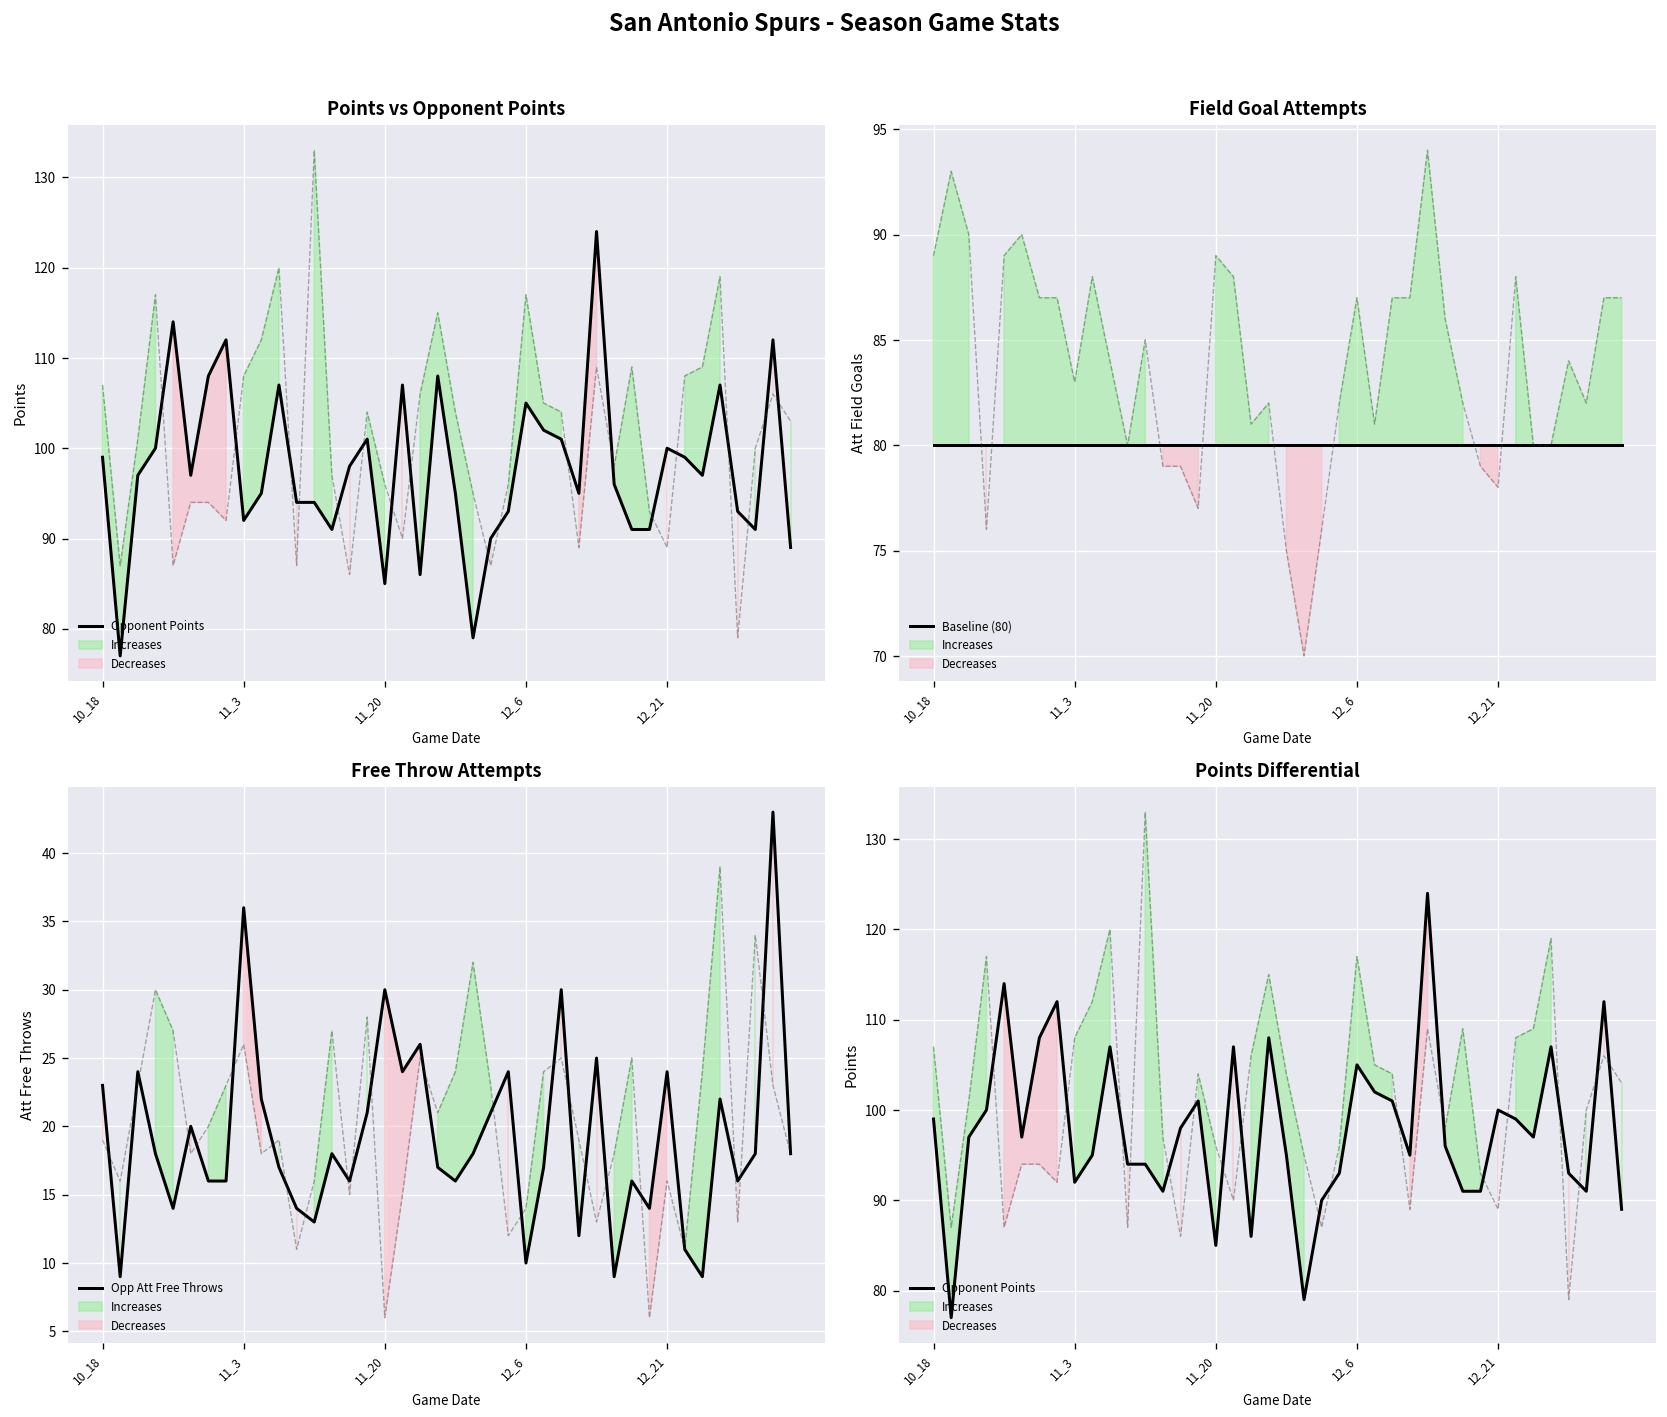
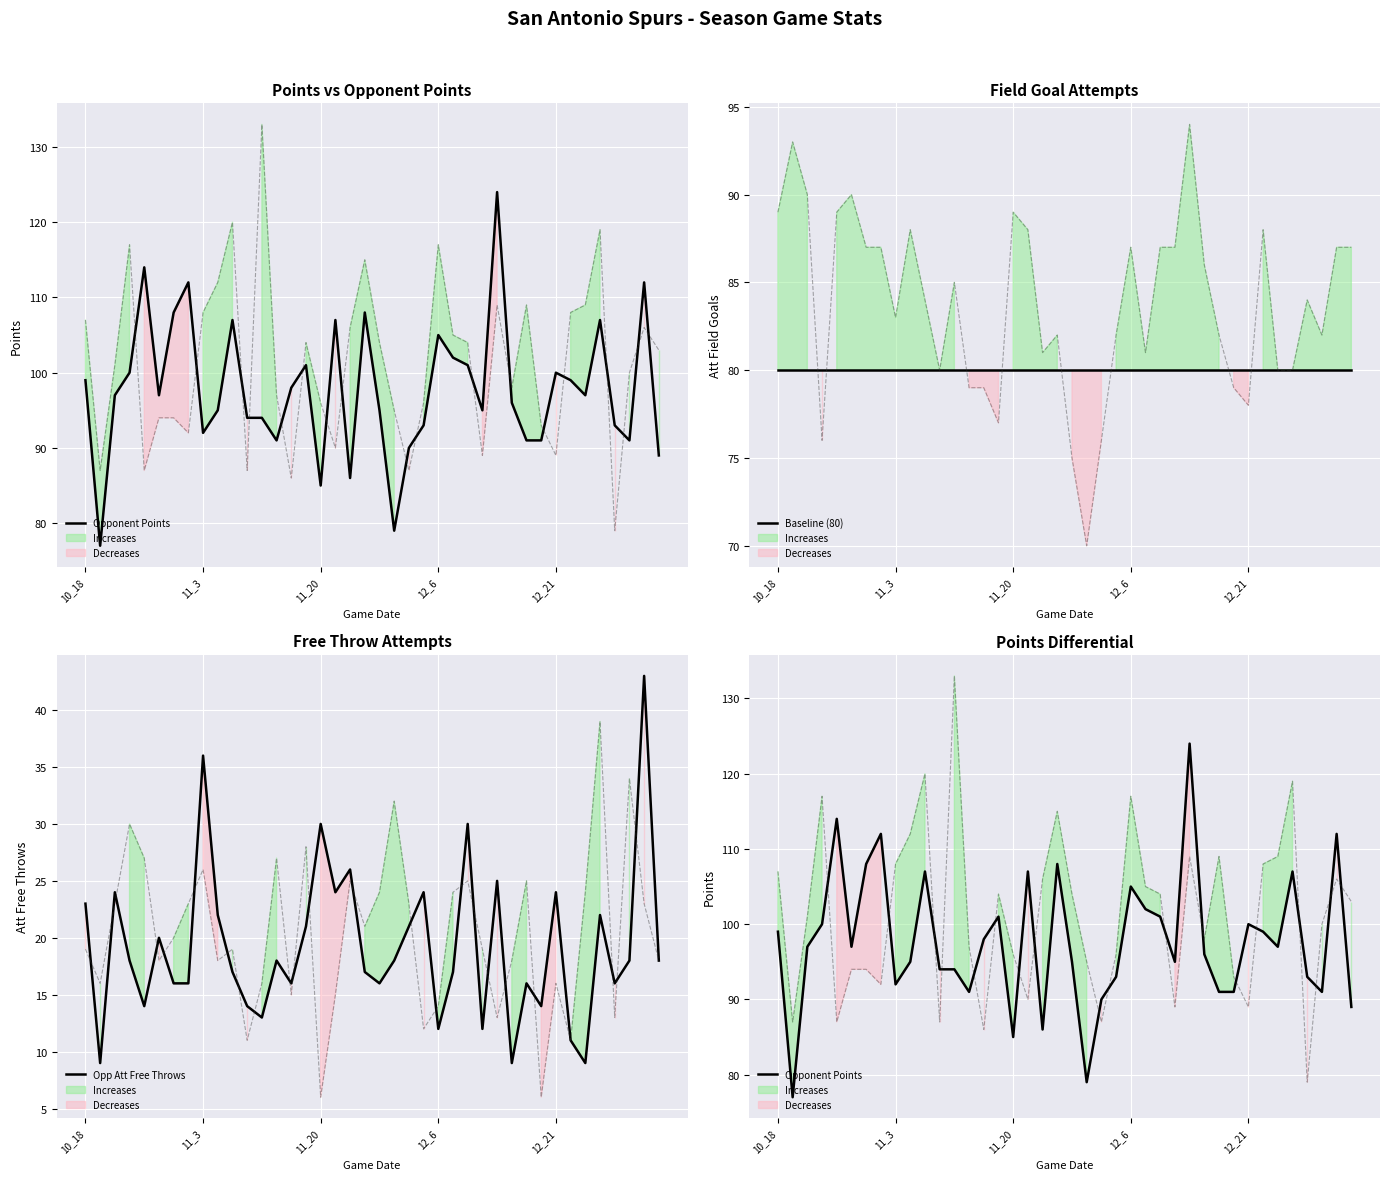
Free Throw Attempts, Opp Att Free Throws, 12_6: 10 -> 12
